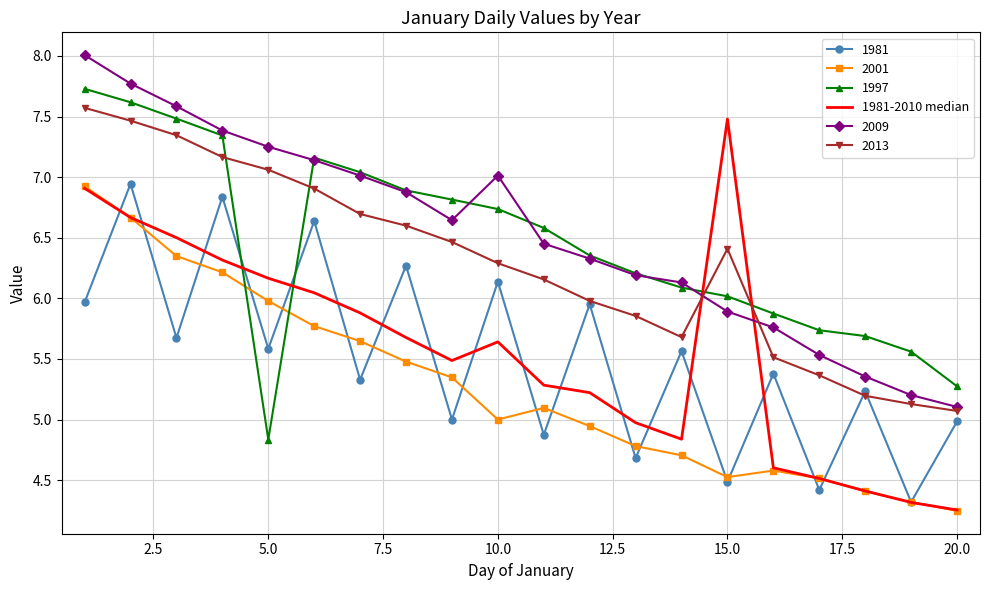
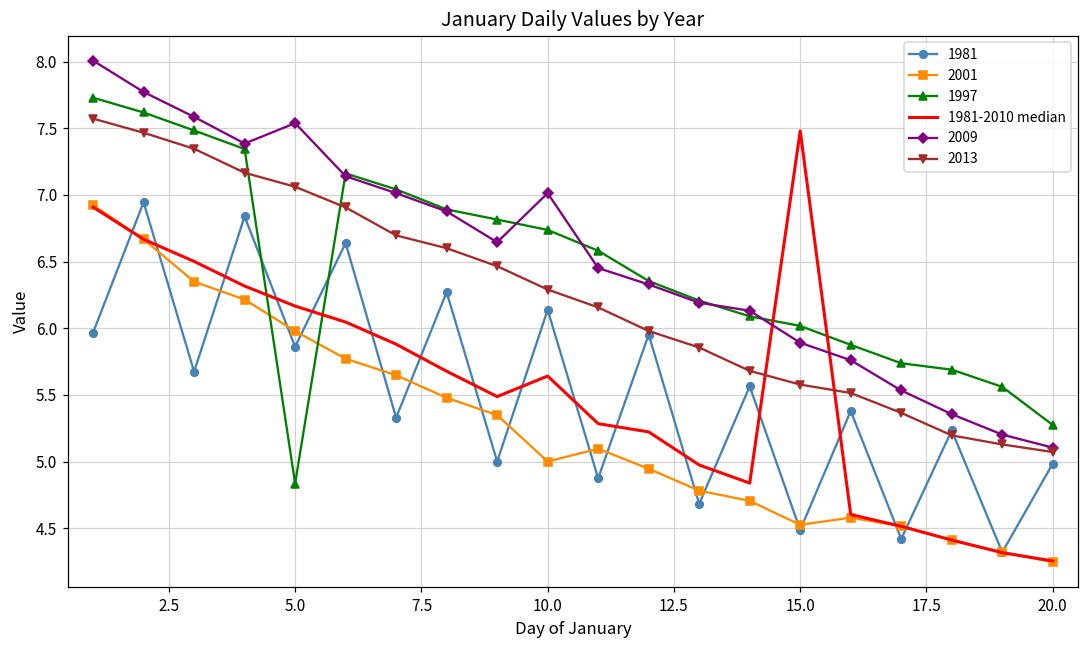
1981, 5.0: 5.58 -> 5.86
2009, 5.0: 7.25 -> 7.54
2013, 15.0: 6.41 -> 5.58
